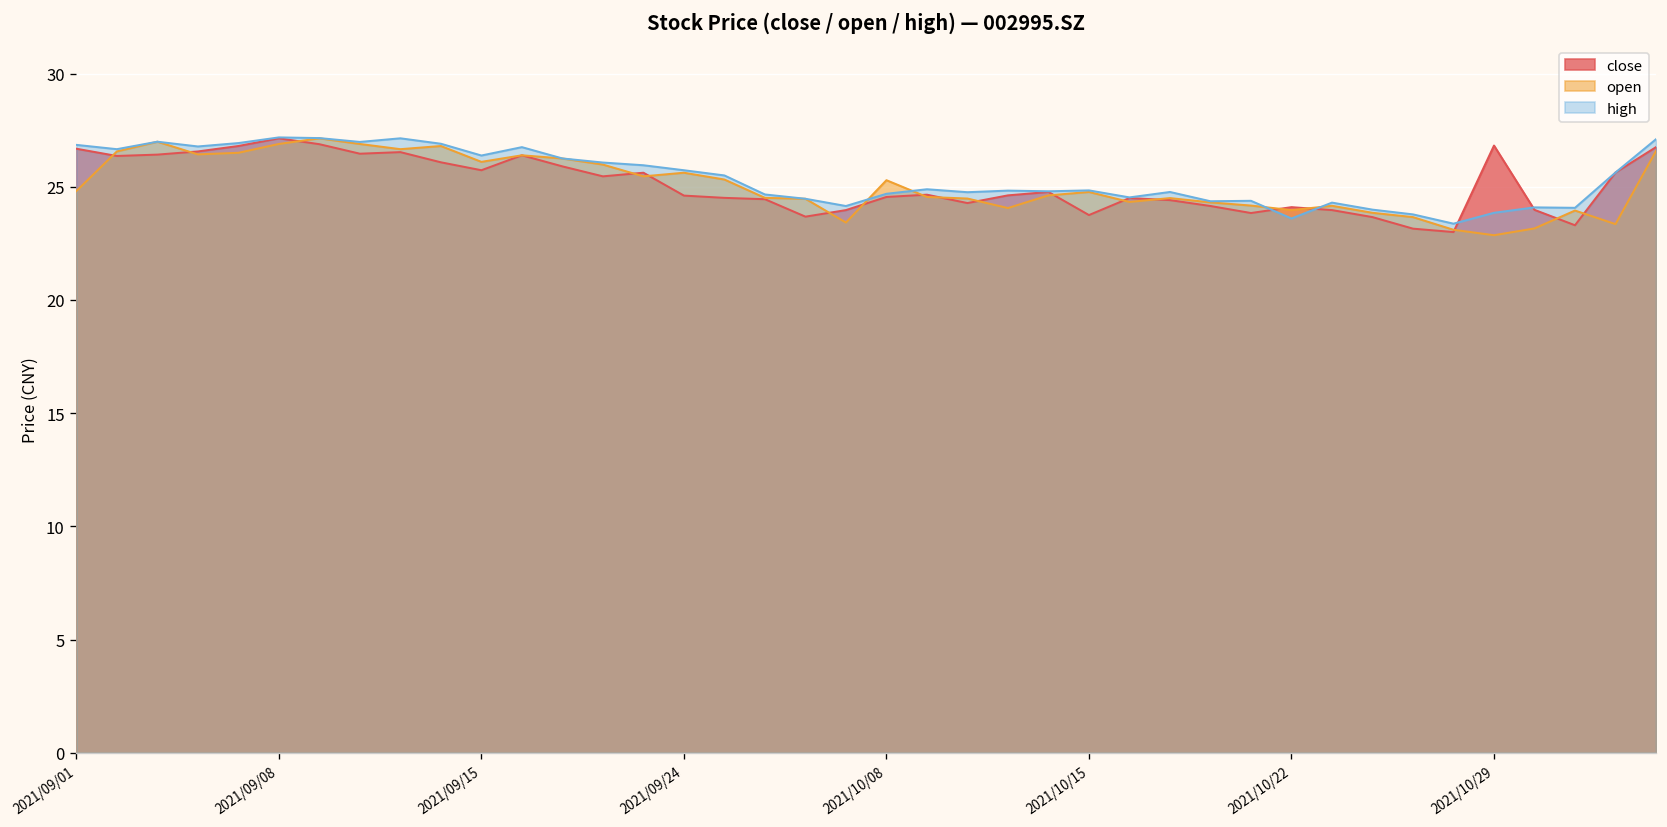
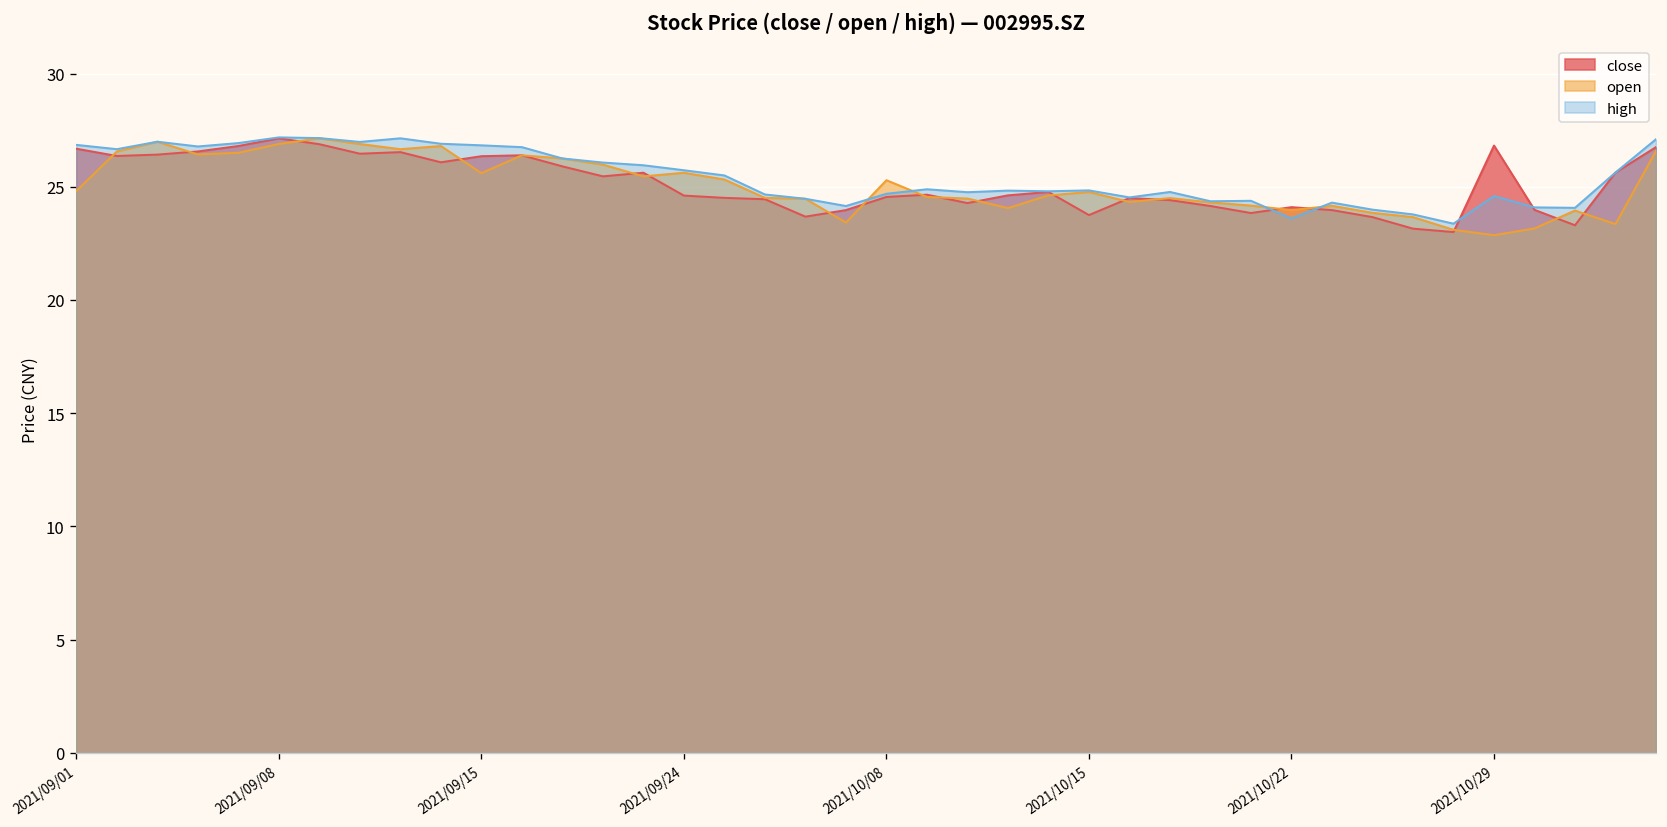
close, 2021/09/15: 25.7 -> 26.4
open, 2021/09/15: 26.1 -> 25.6
high, 2021/09/15: 26.4 -> 26.8
high, 2021/10/29: 23.9 -> 24.6
